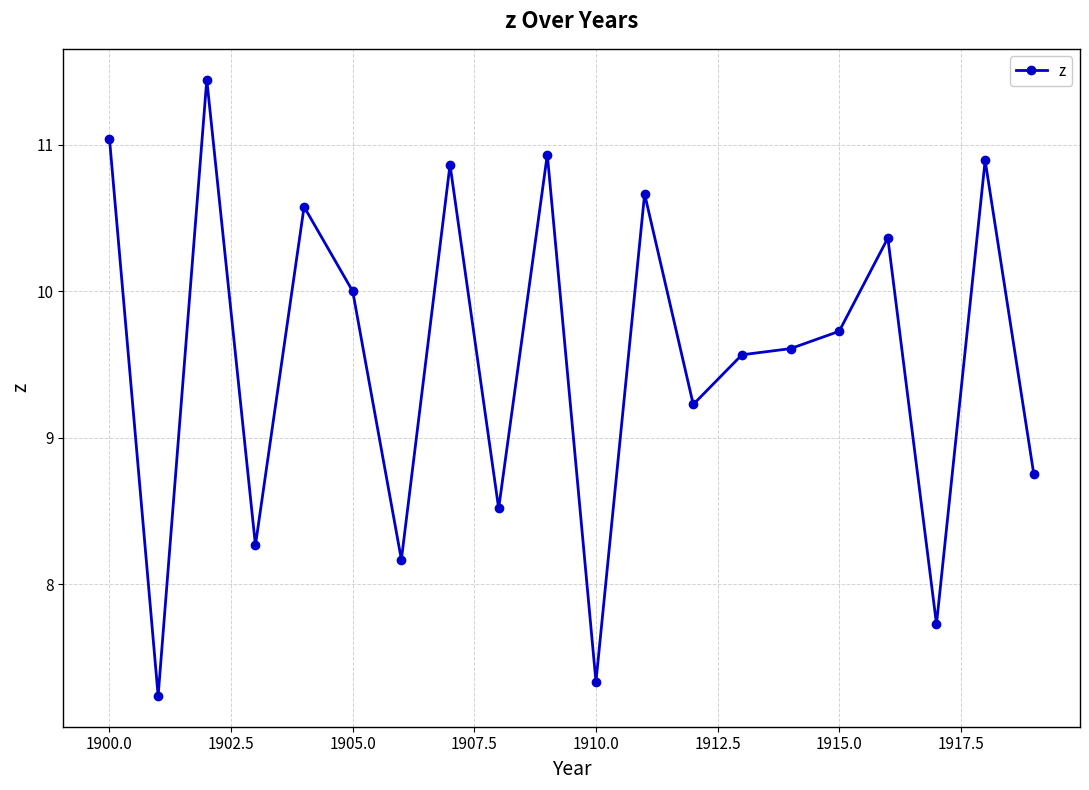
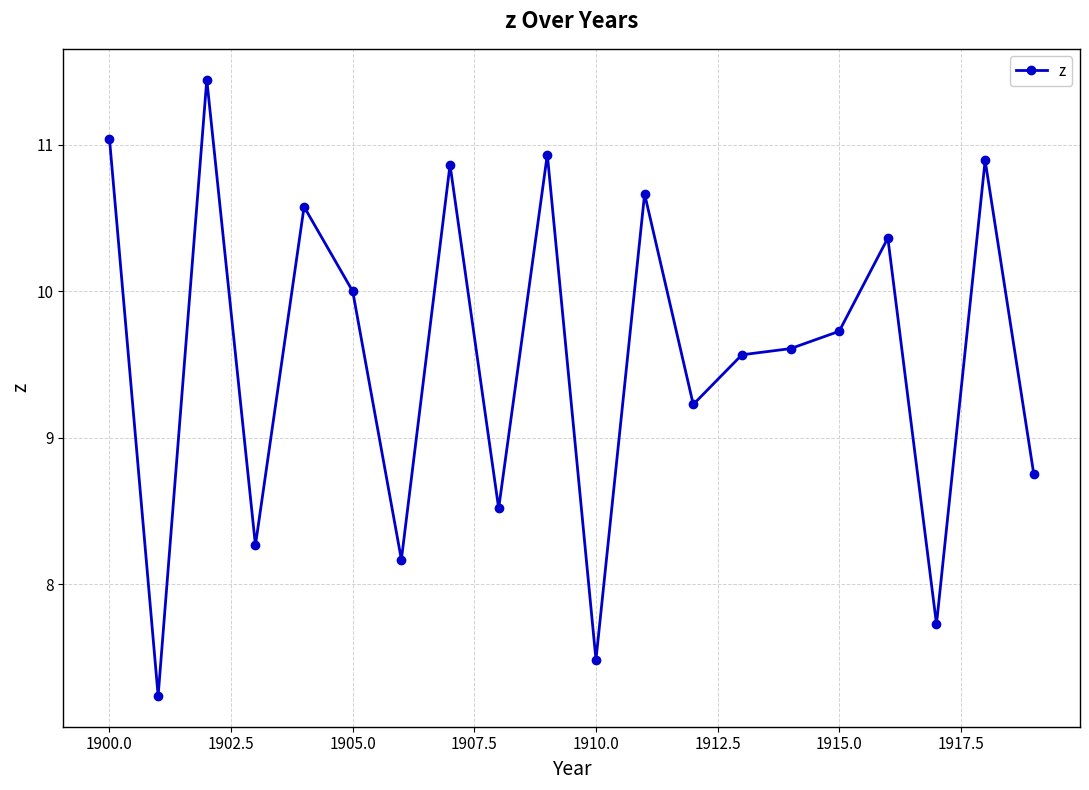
1910.0: 7.34 -> 7.49
